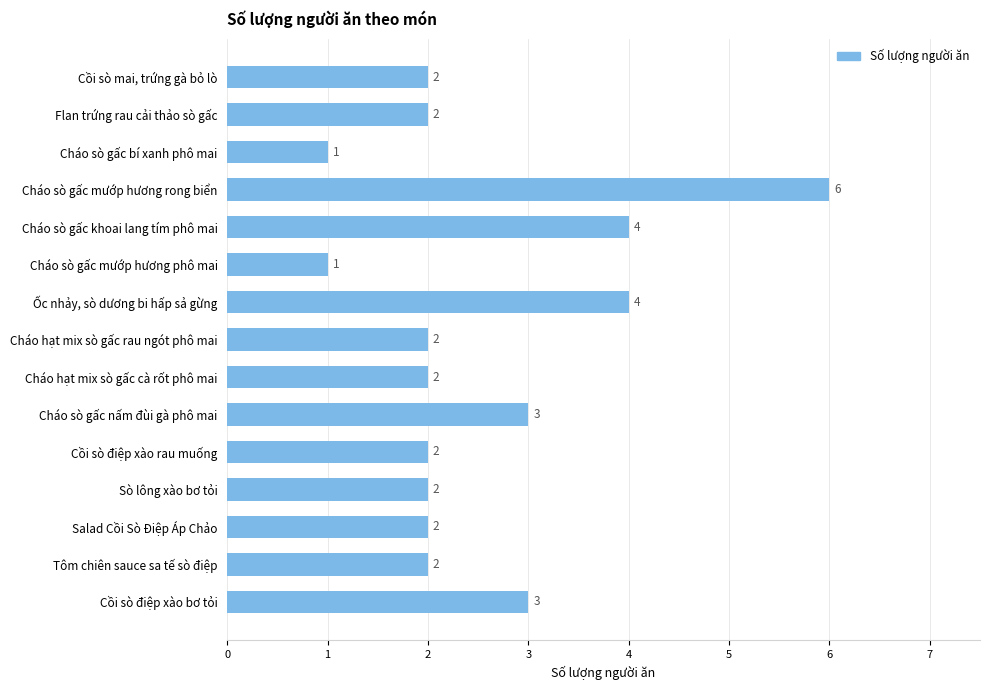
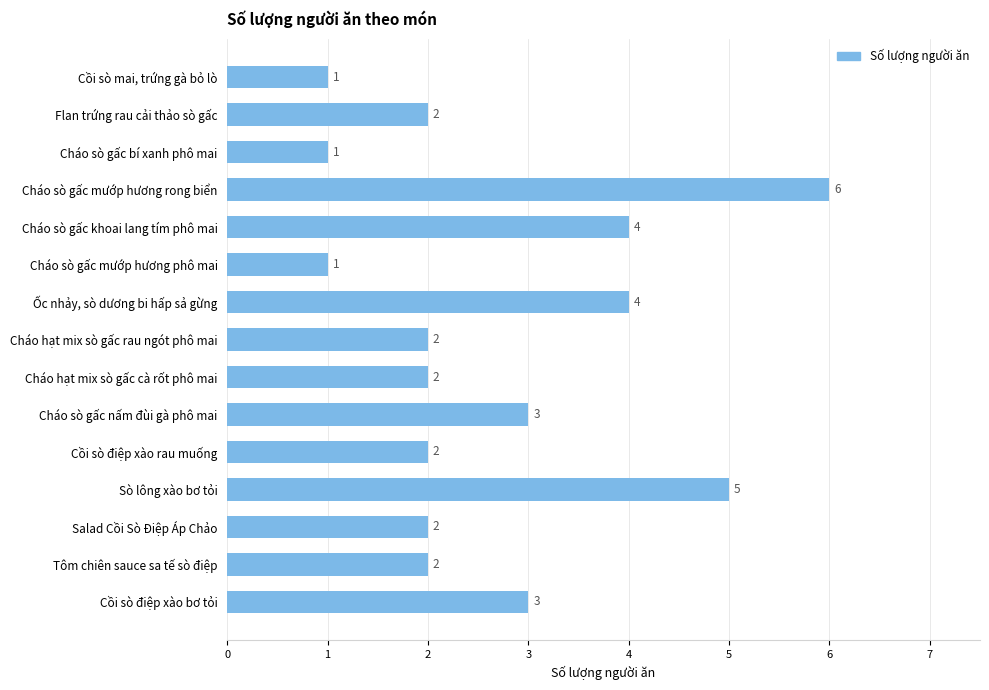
Cồi sò mai, trứng gà bỏ lò: 2 -> 1
Sò lông xào bơ tỏi: 2 -> 5
